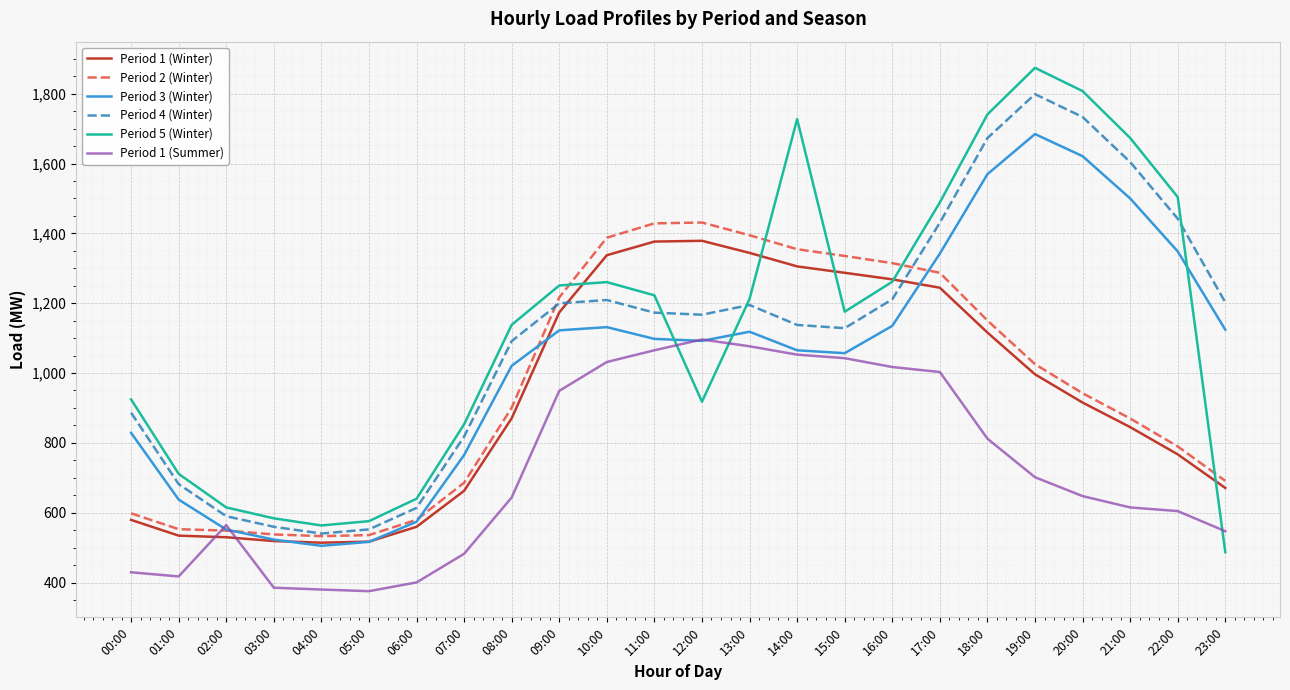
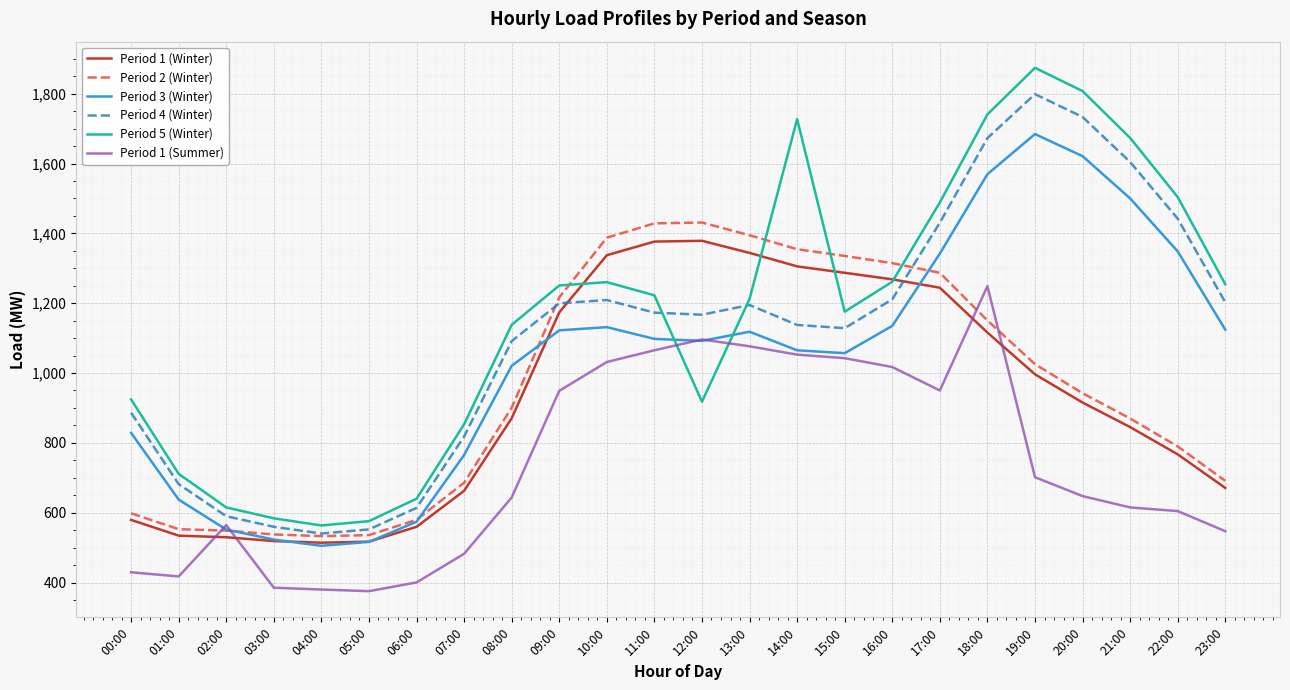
Period 1 (Summer), 17:00: 1,000 -> 950
Period 1 (Summer), 18:00: 810 -> 1,250
Period 5 (Winter), 23:00: 490 -> 1,250
